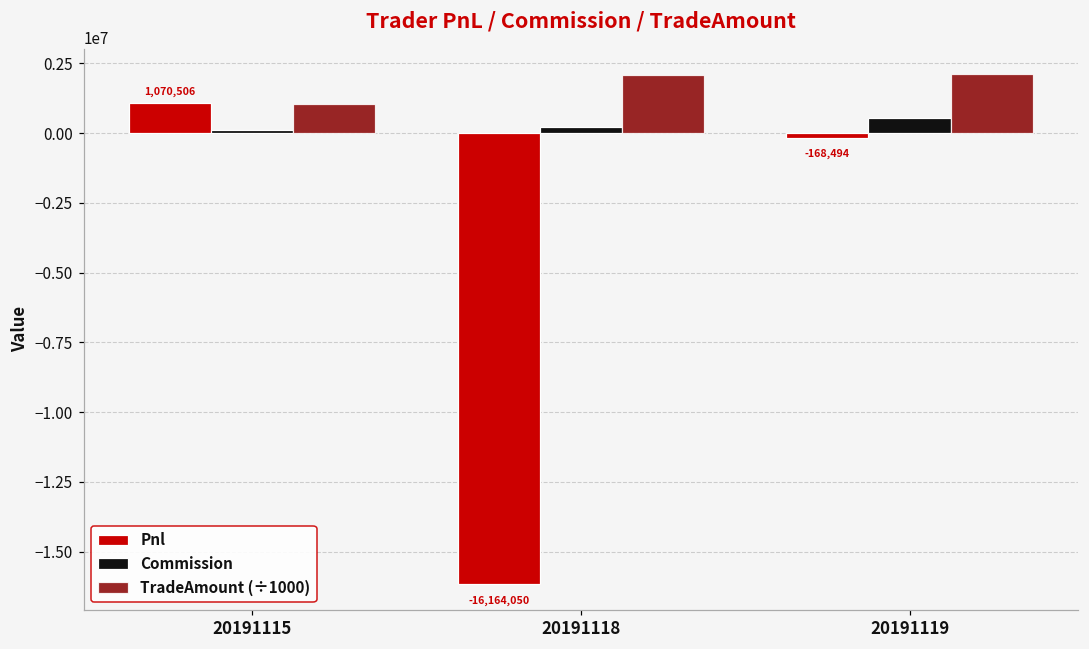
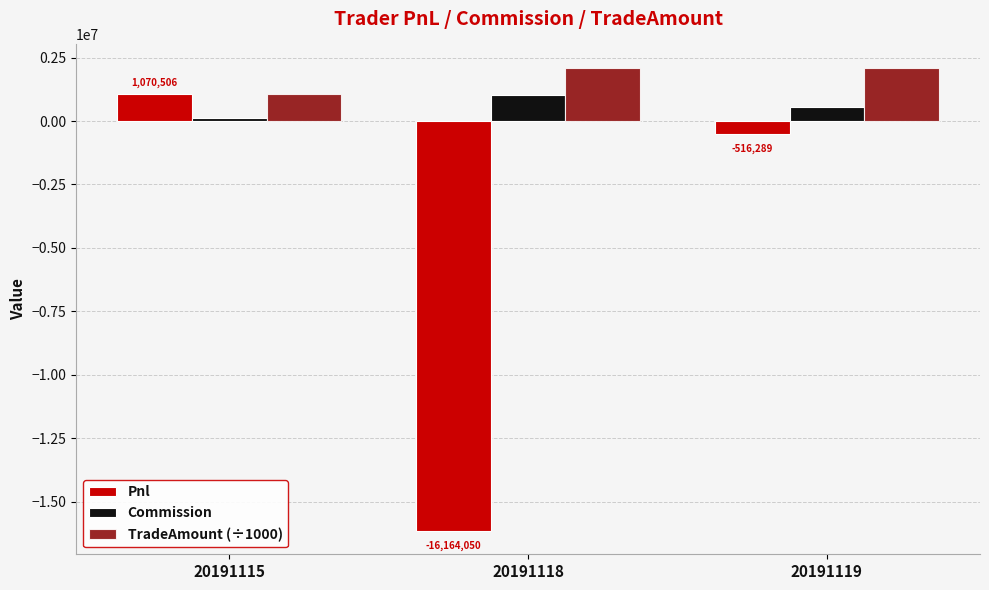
Commission, 20191118: 200000 -> 1000000
Pnl, 20191119: -168,494 -> -516,289
